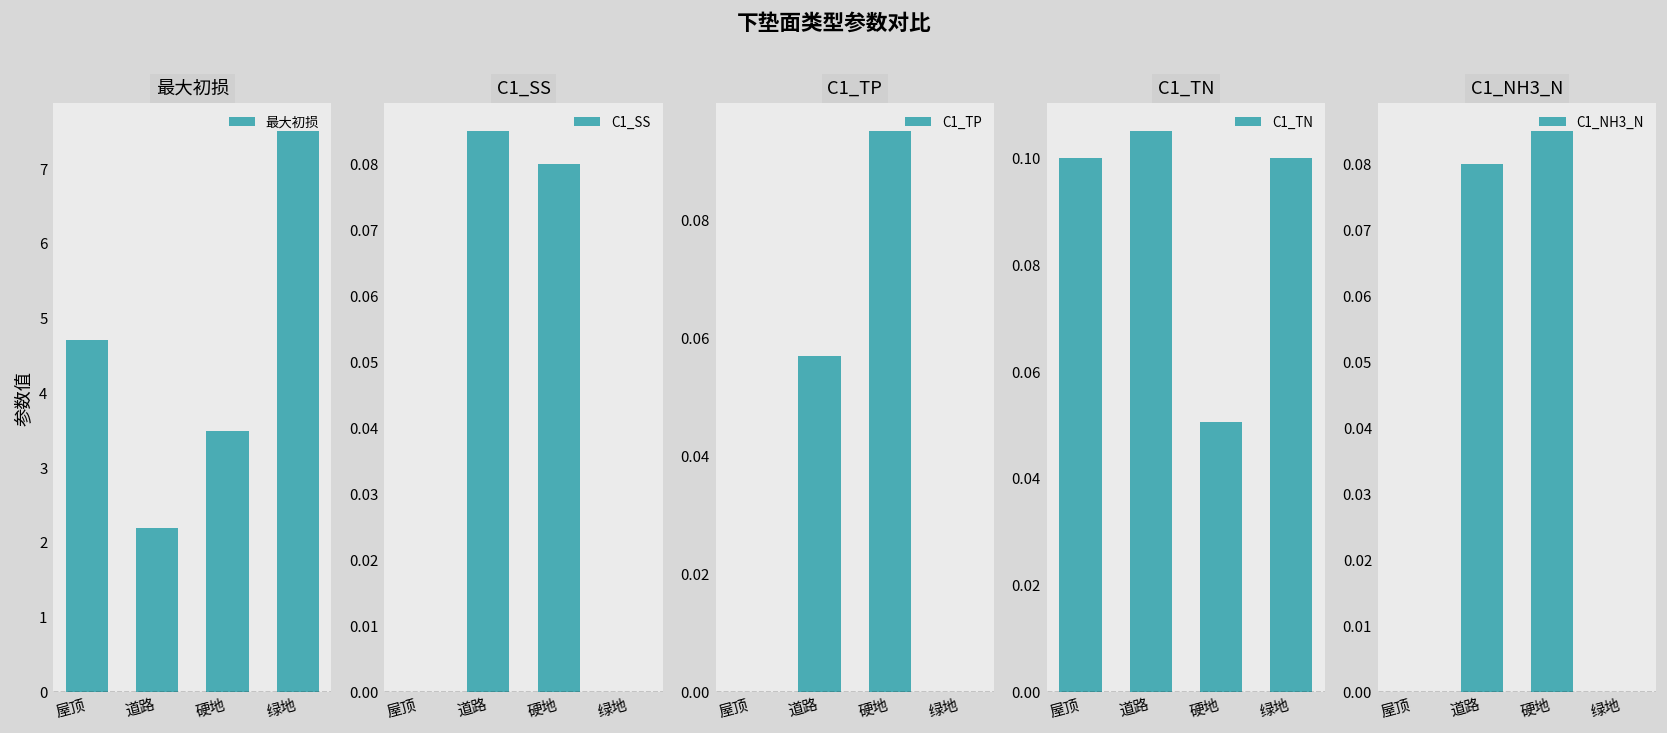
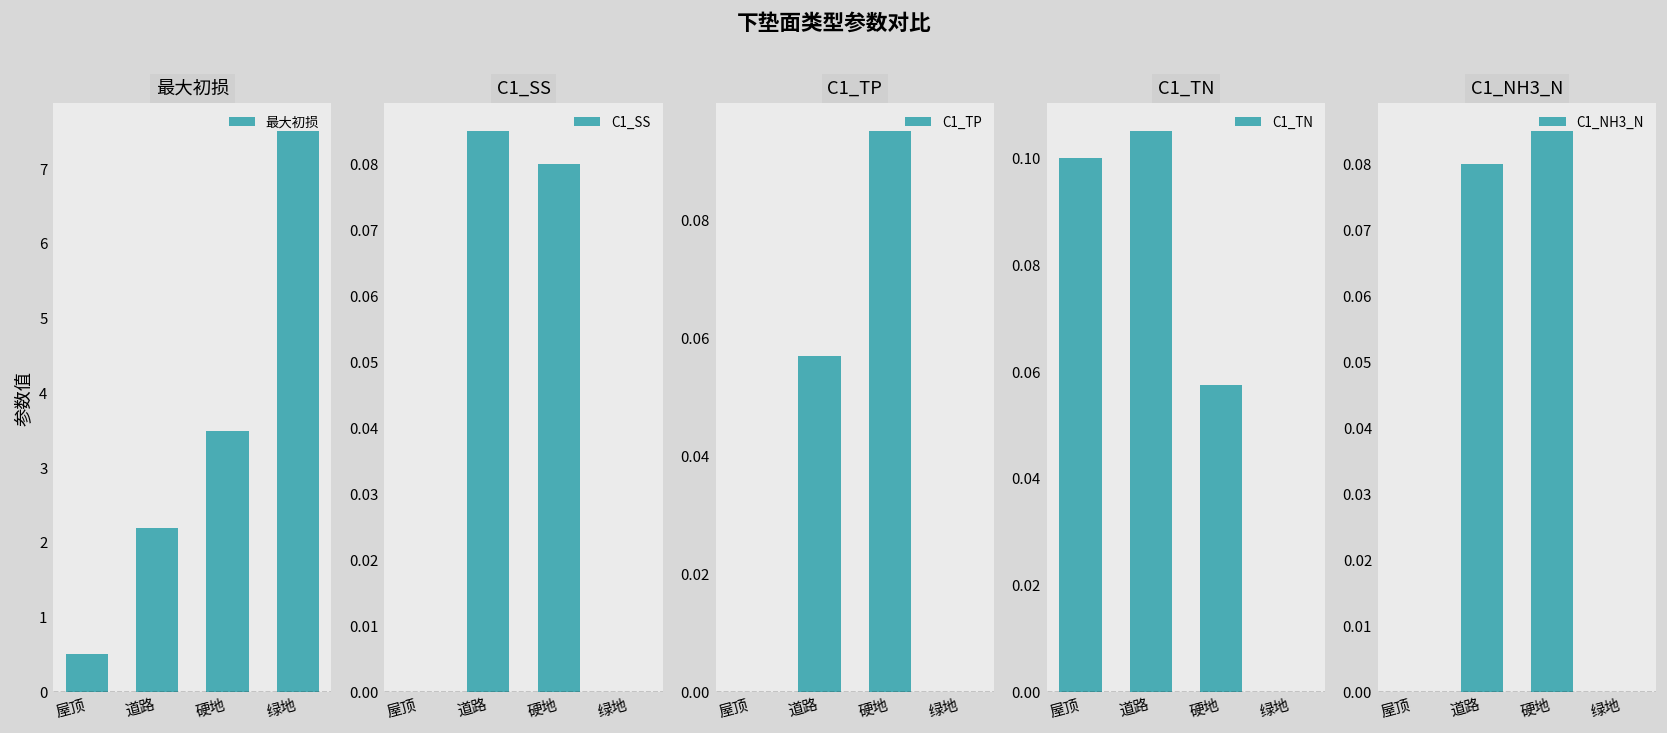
最大初损, 屋顶: 4.7 -> 0.5
C1_TN, 硬地: 0.051 -> 0.058
C1_TN, 绿地: 0.1 -> 0.0
